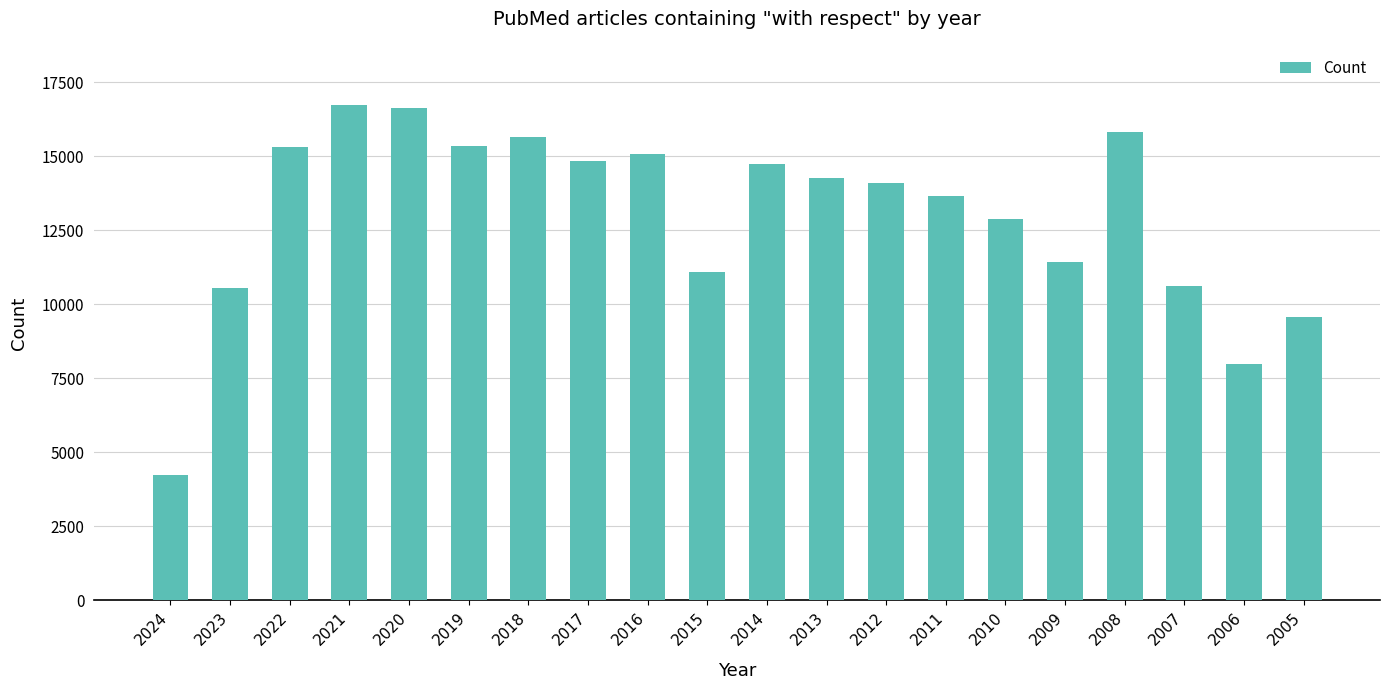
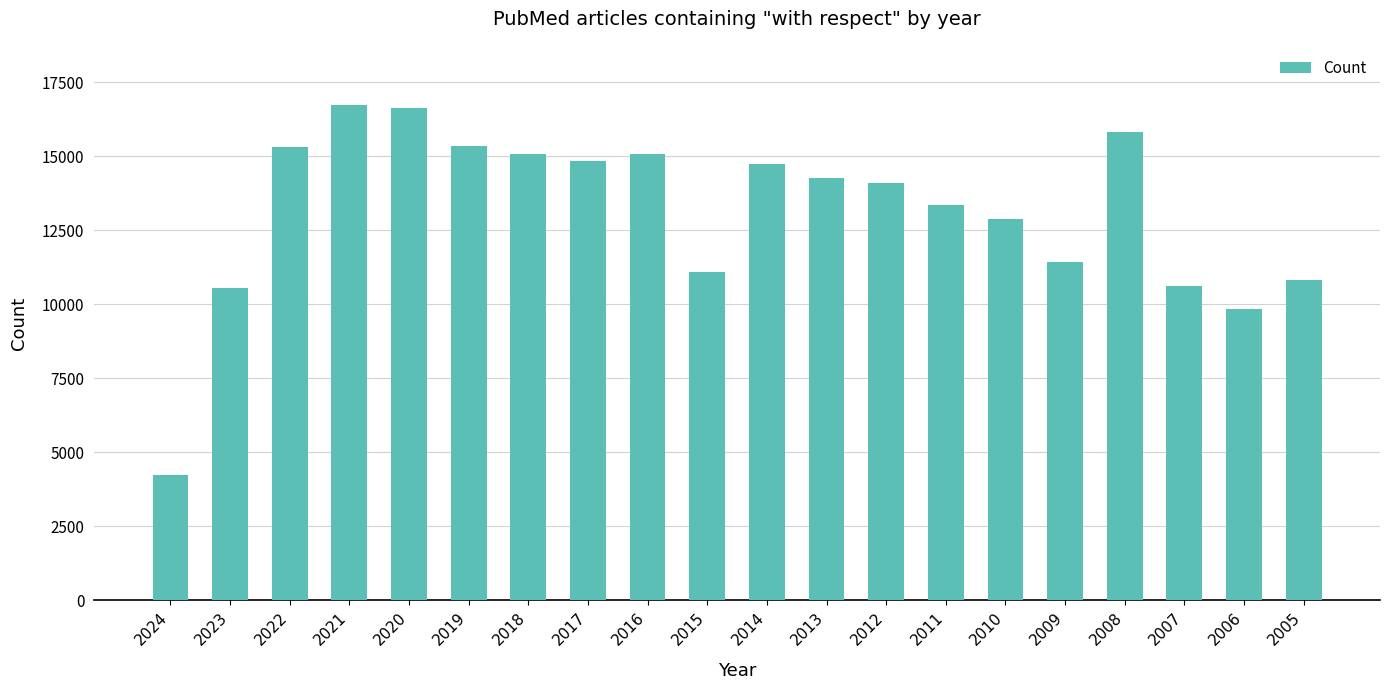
2018: 15700 -> 15100
2011: 13600 -> 13300
2006: 8000 -> 9800
2005: 9600 -> 10800
